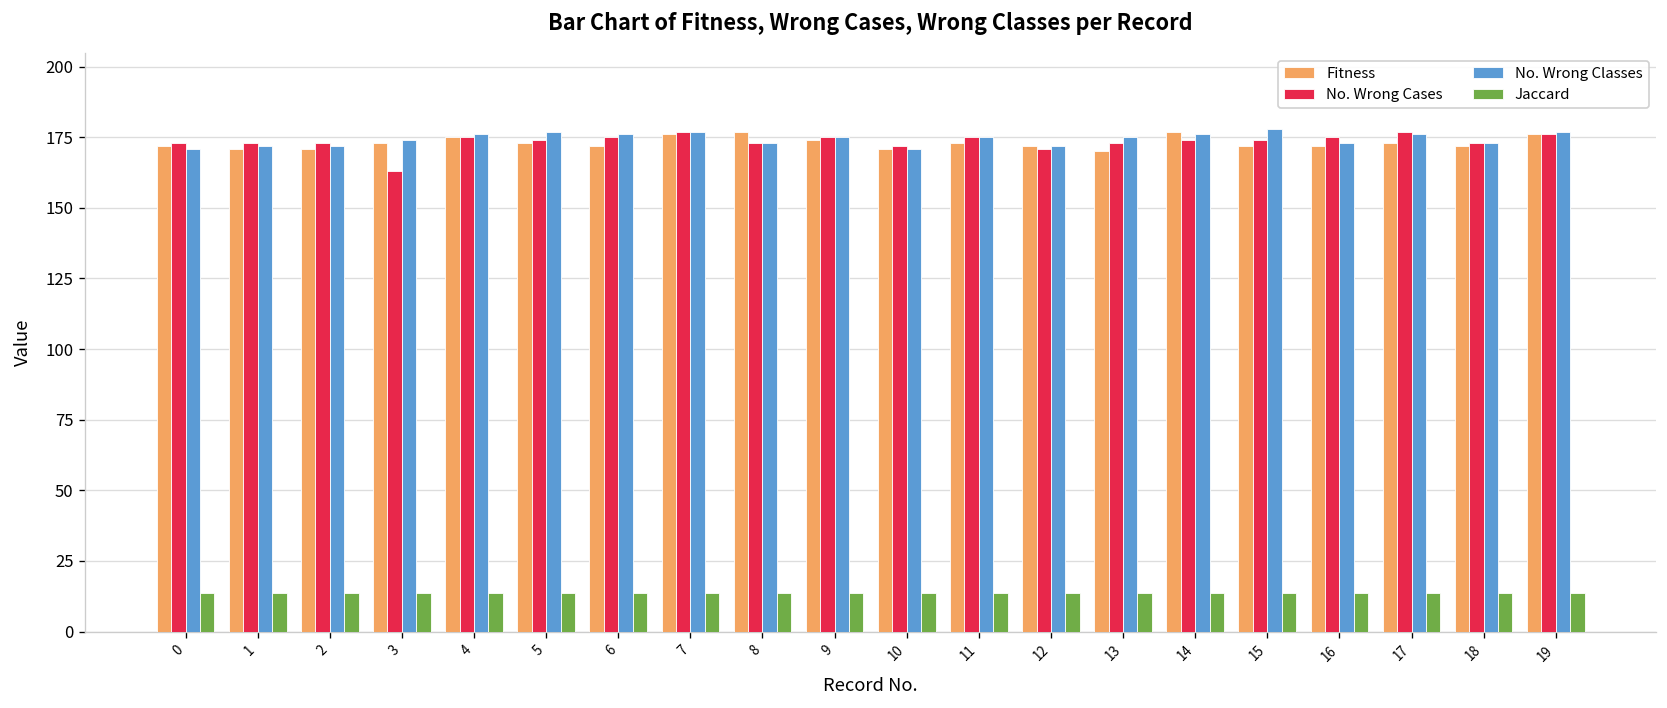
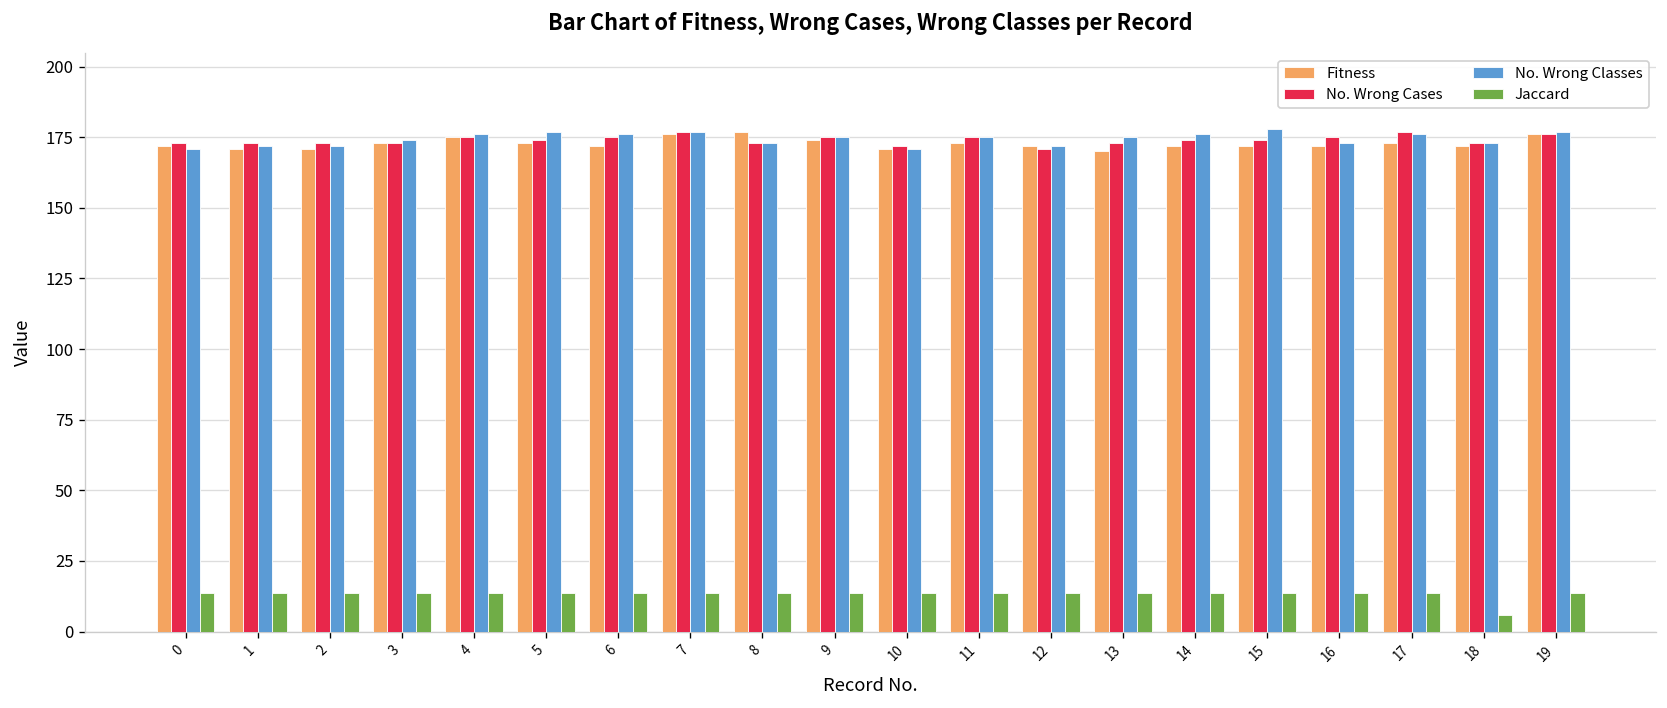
No. Wrong Cases, 3: 163 -> 173
Fitness, 14: 177 -> 172
Jaccard, 18: 14 -> 6
